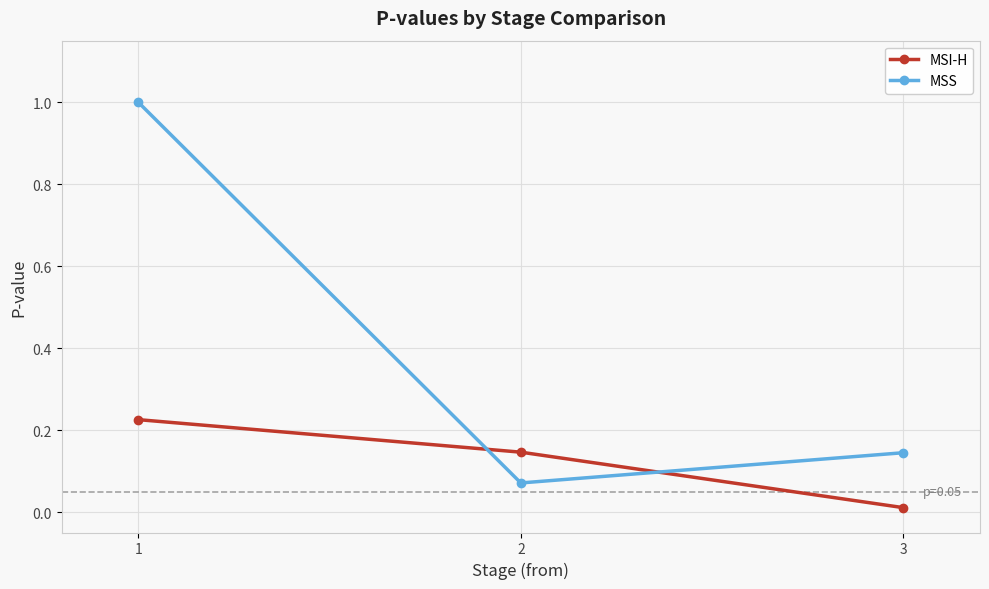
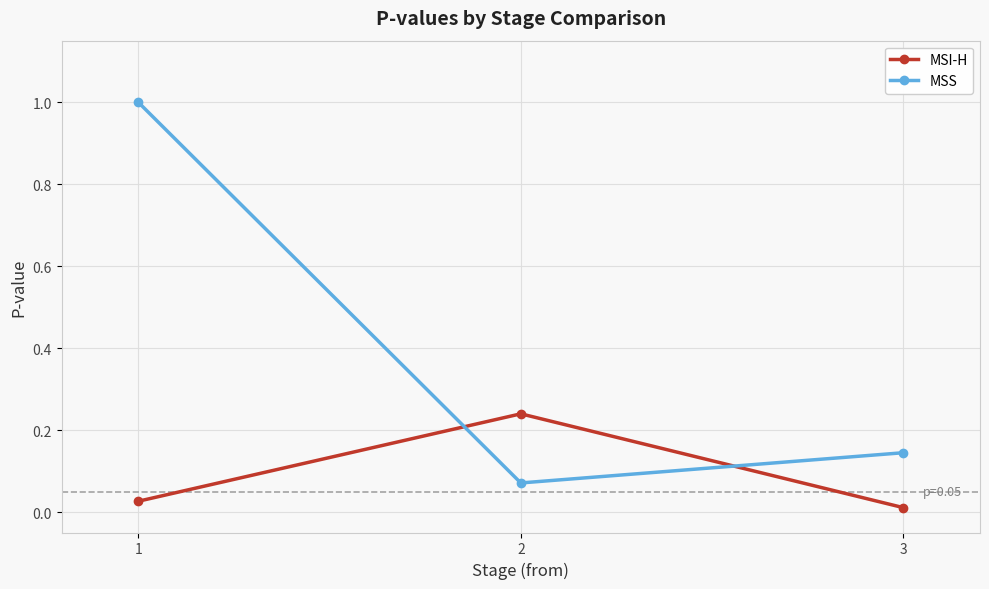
MSI-H, 1: 0.23 -> 0.03
MSI-H, 2: 0.15 -> 0.24
